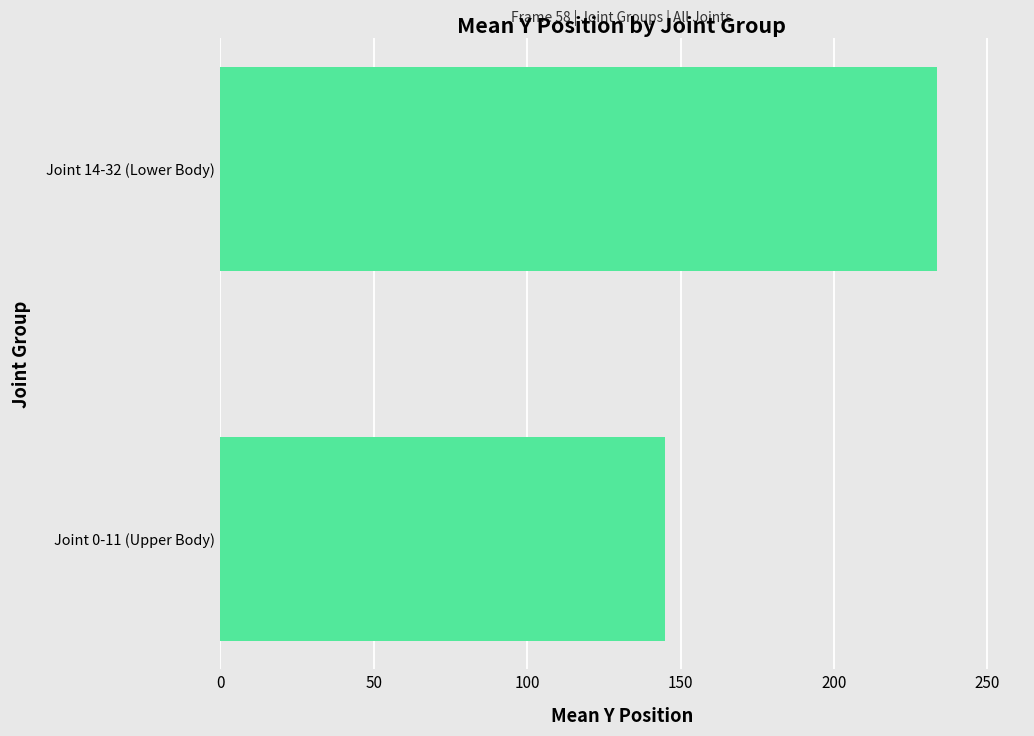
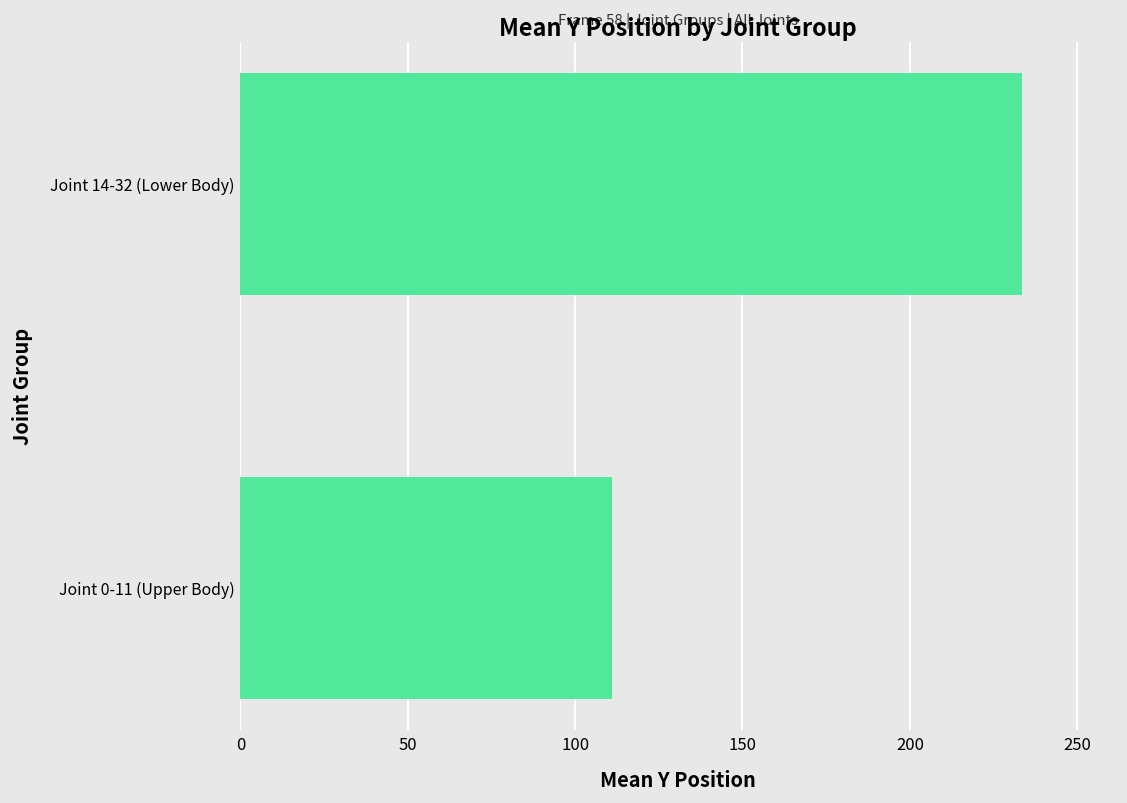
Joint 0-11 (Upper Body): 145 -> 111
